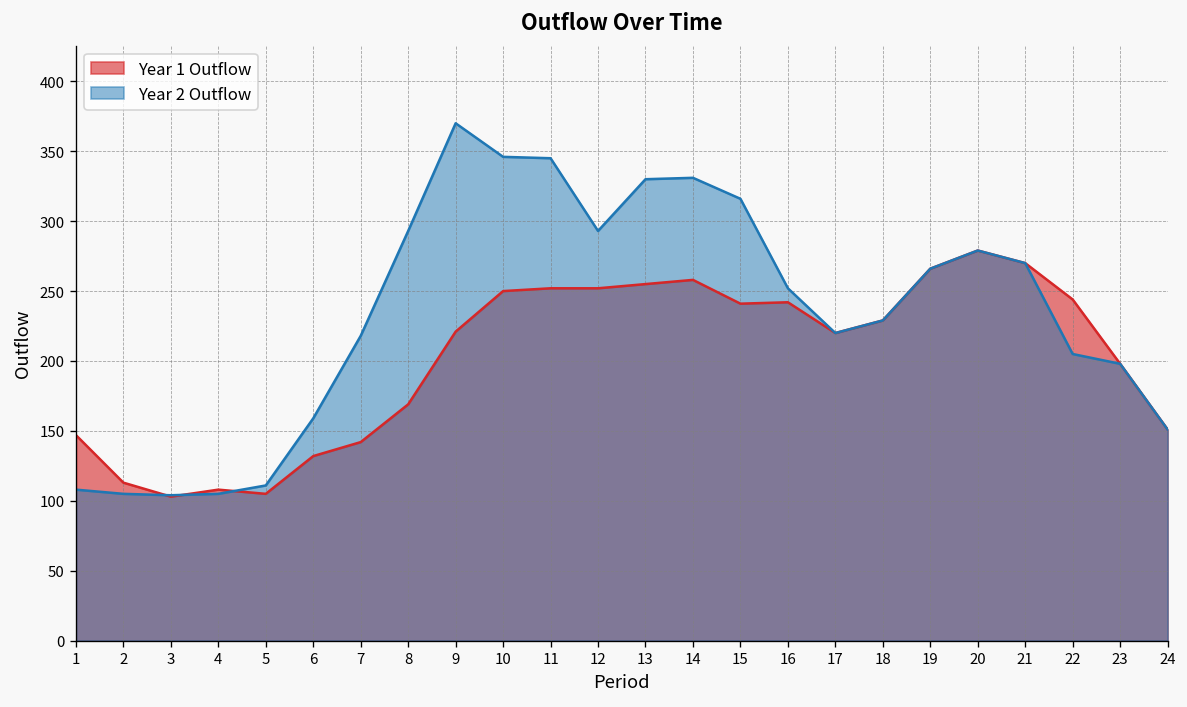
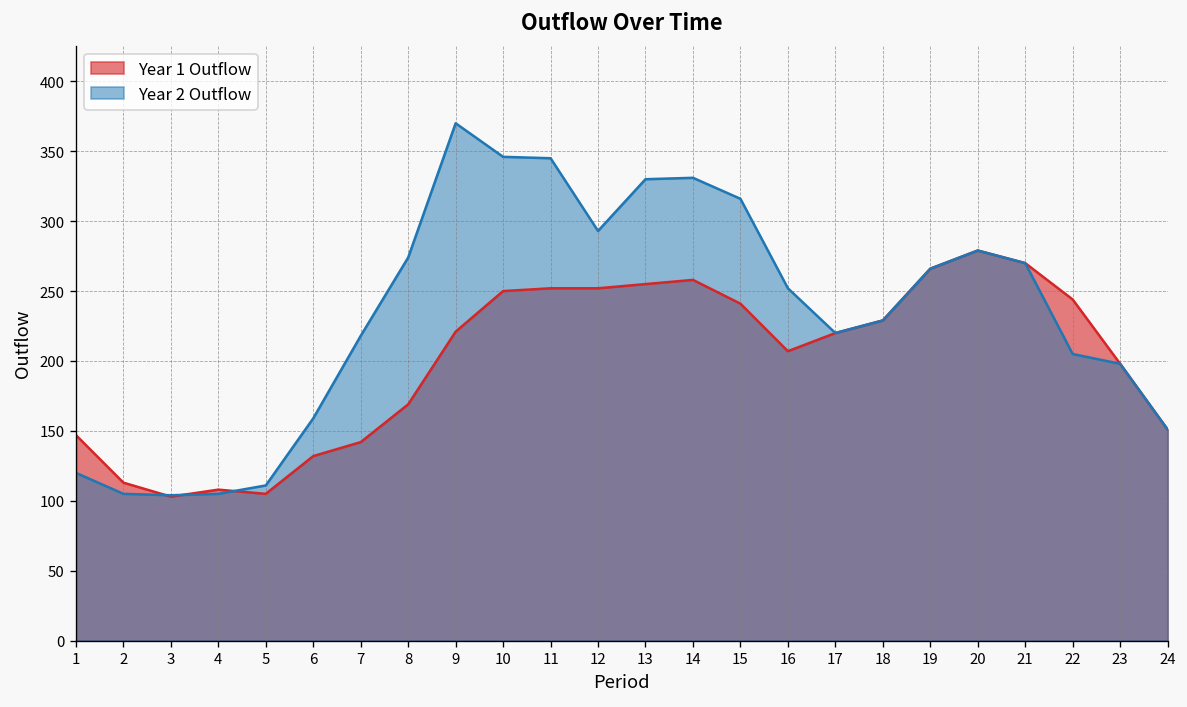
Year 2 Outflow, 1: 108 -> 120
Year 2 Outflow, 8: 293 -> 274
Year 1 Outflow, 16: 242 -> 207
